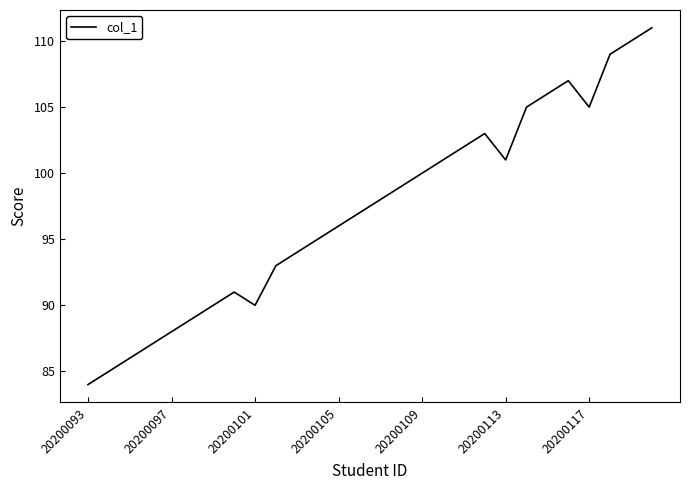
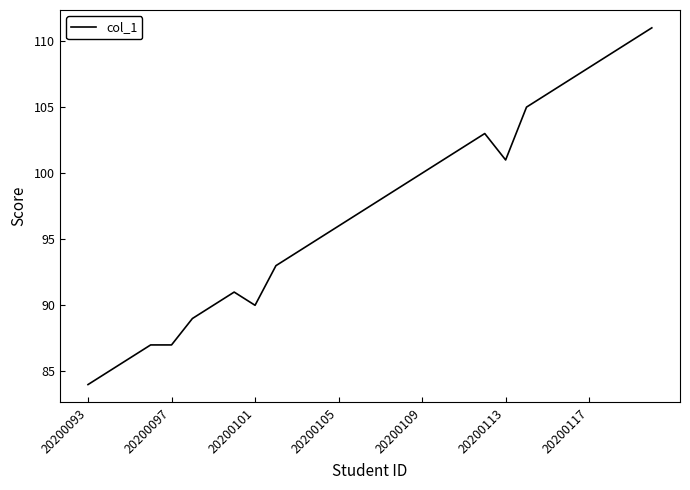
20200097: 88 -> 87
20200117: 105 -> 108
